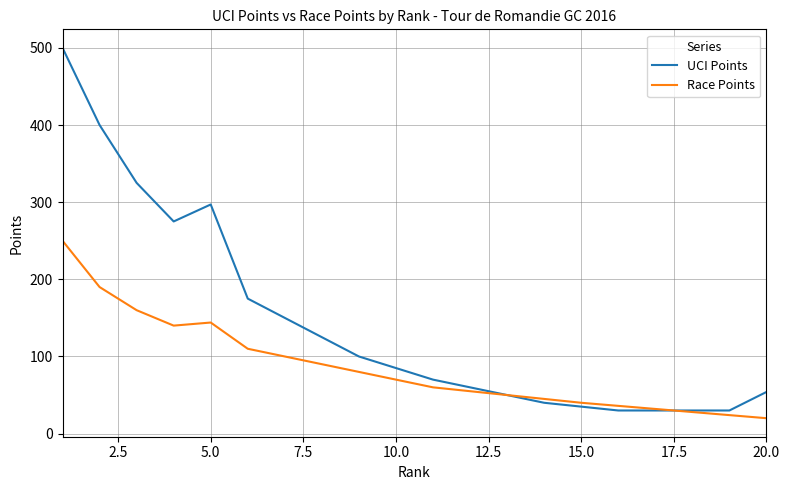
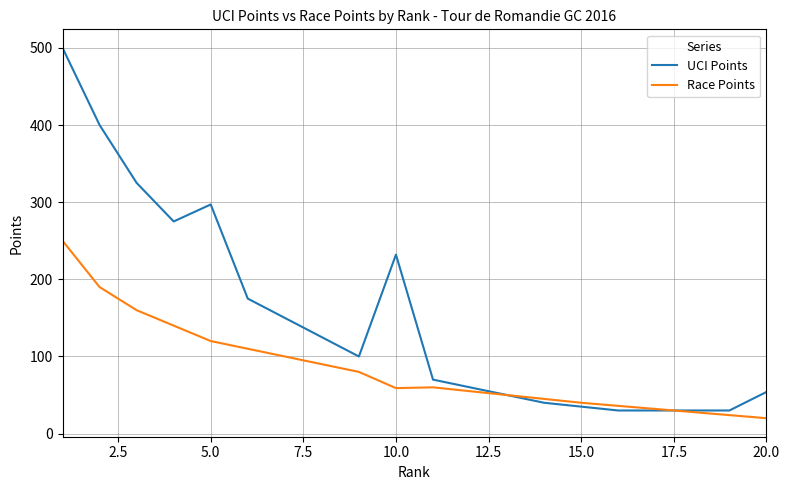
Race Points, 5.0: 140 -> 120
UCI Points, 10.0: 90 -> 230
Race Points, 10.0: 70 -> 60
